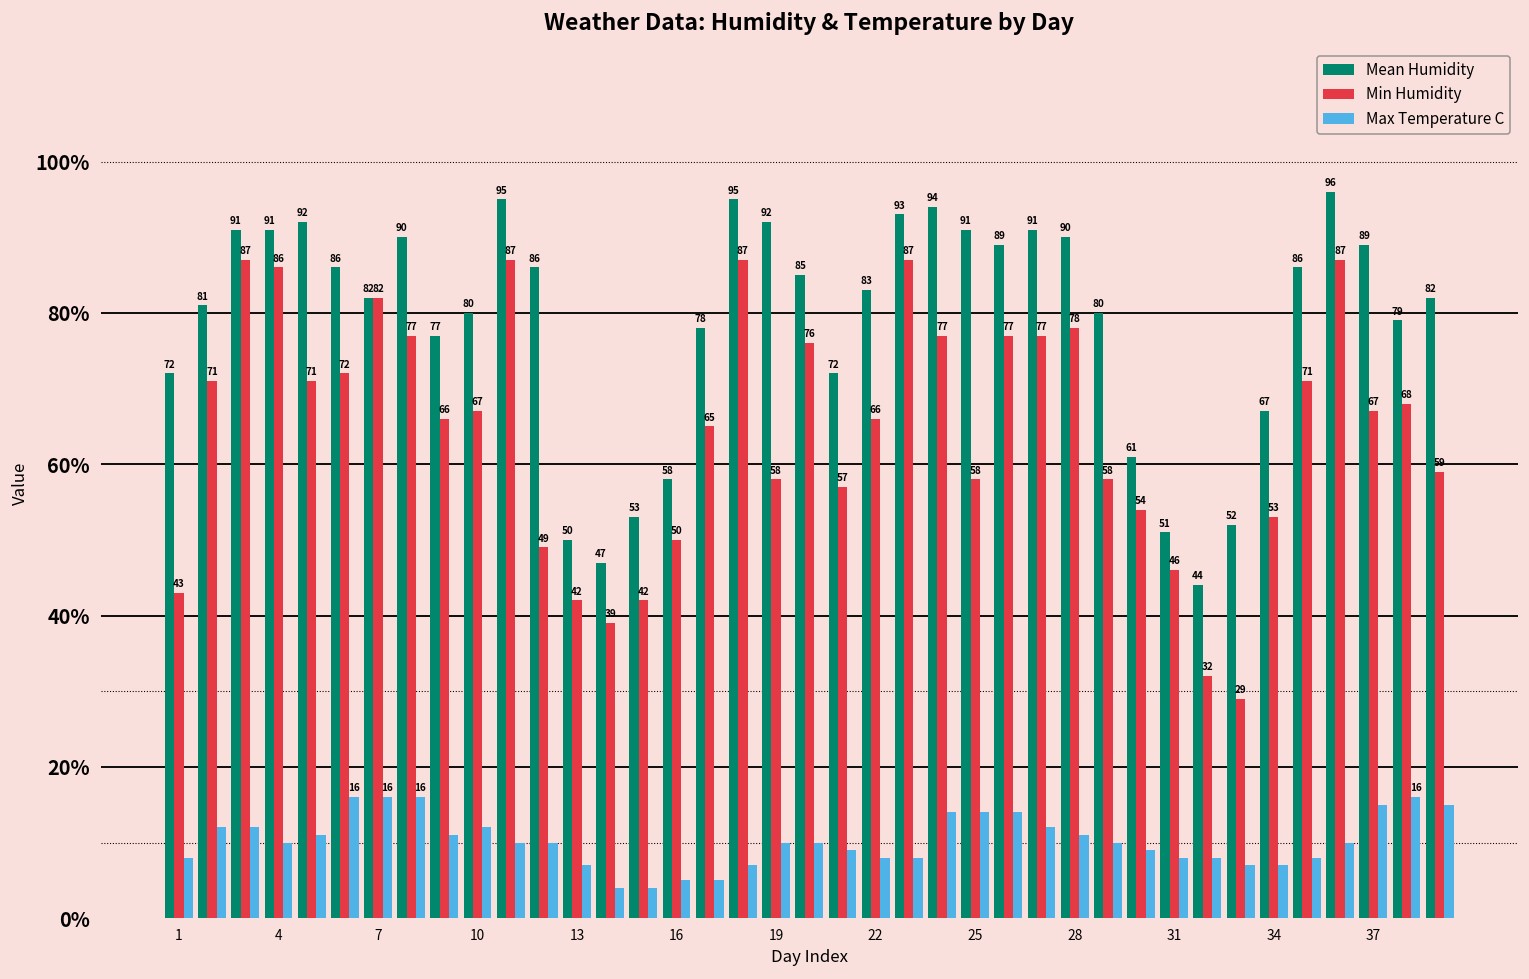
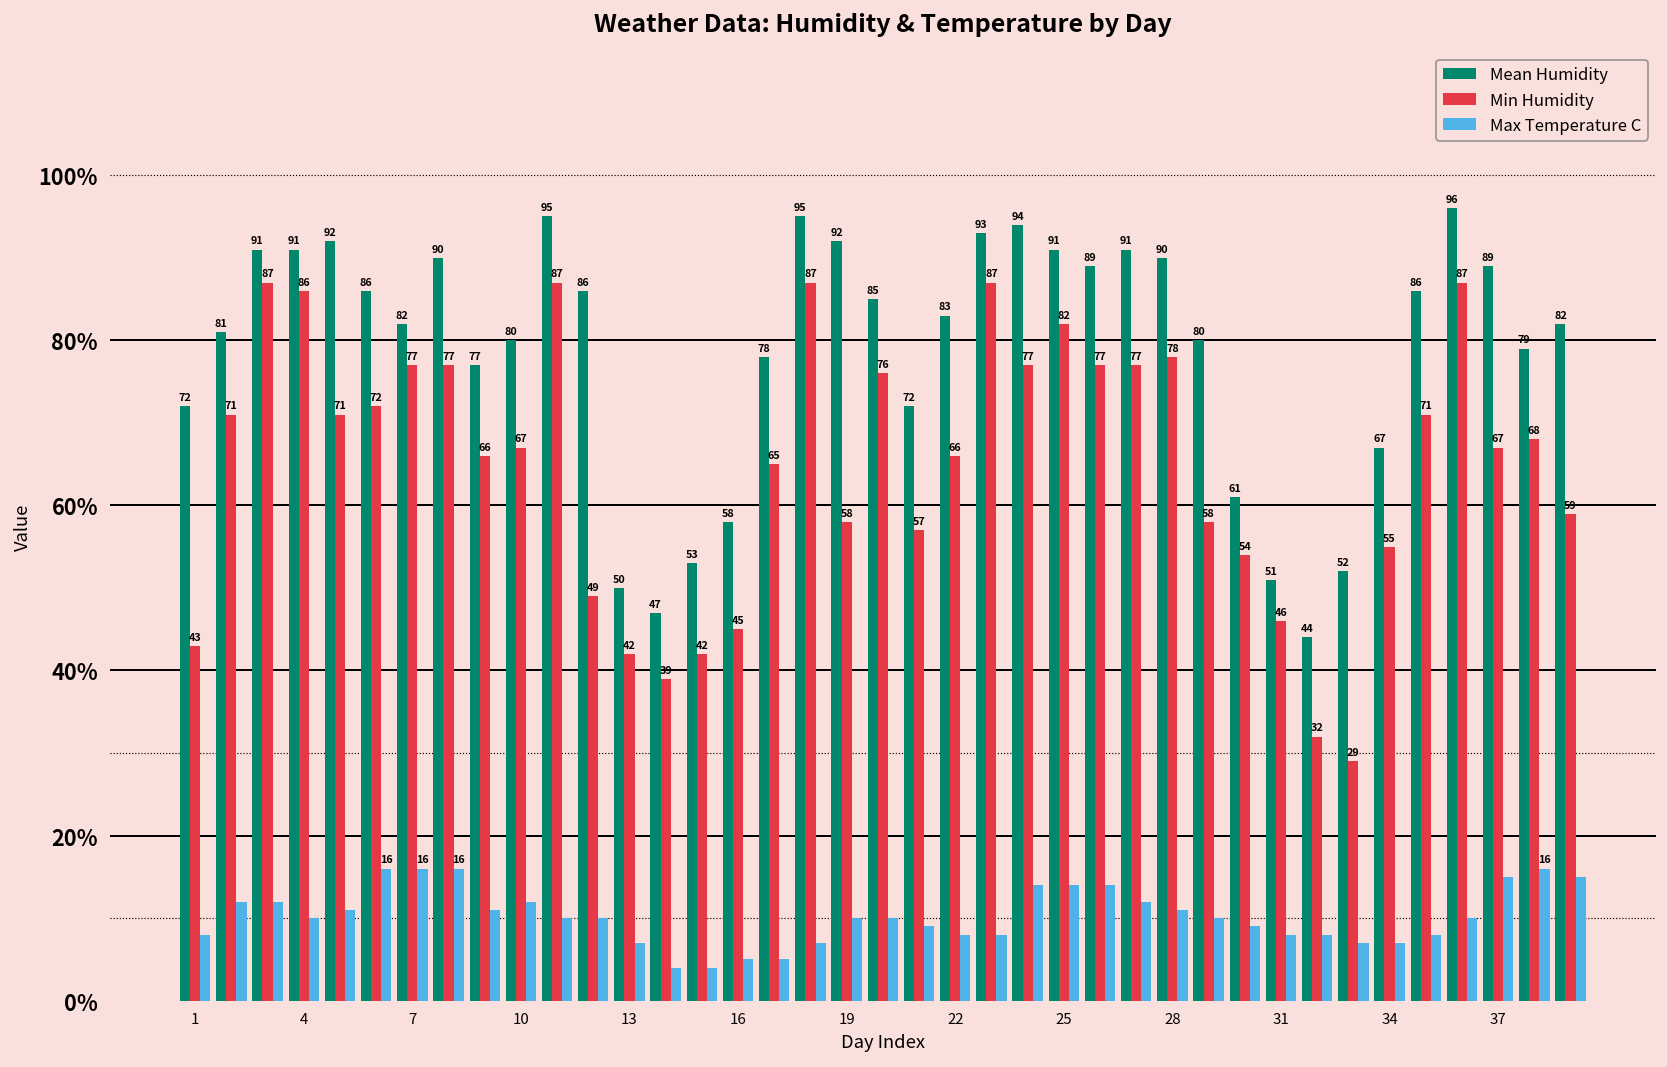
Min Humidity, 7: 82 -> 77
Min Humidity, 16: 50 -> 45
Min Humidity, 25: 58 -> 82
Min Humidity, 34: 53 -> 55
